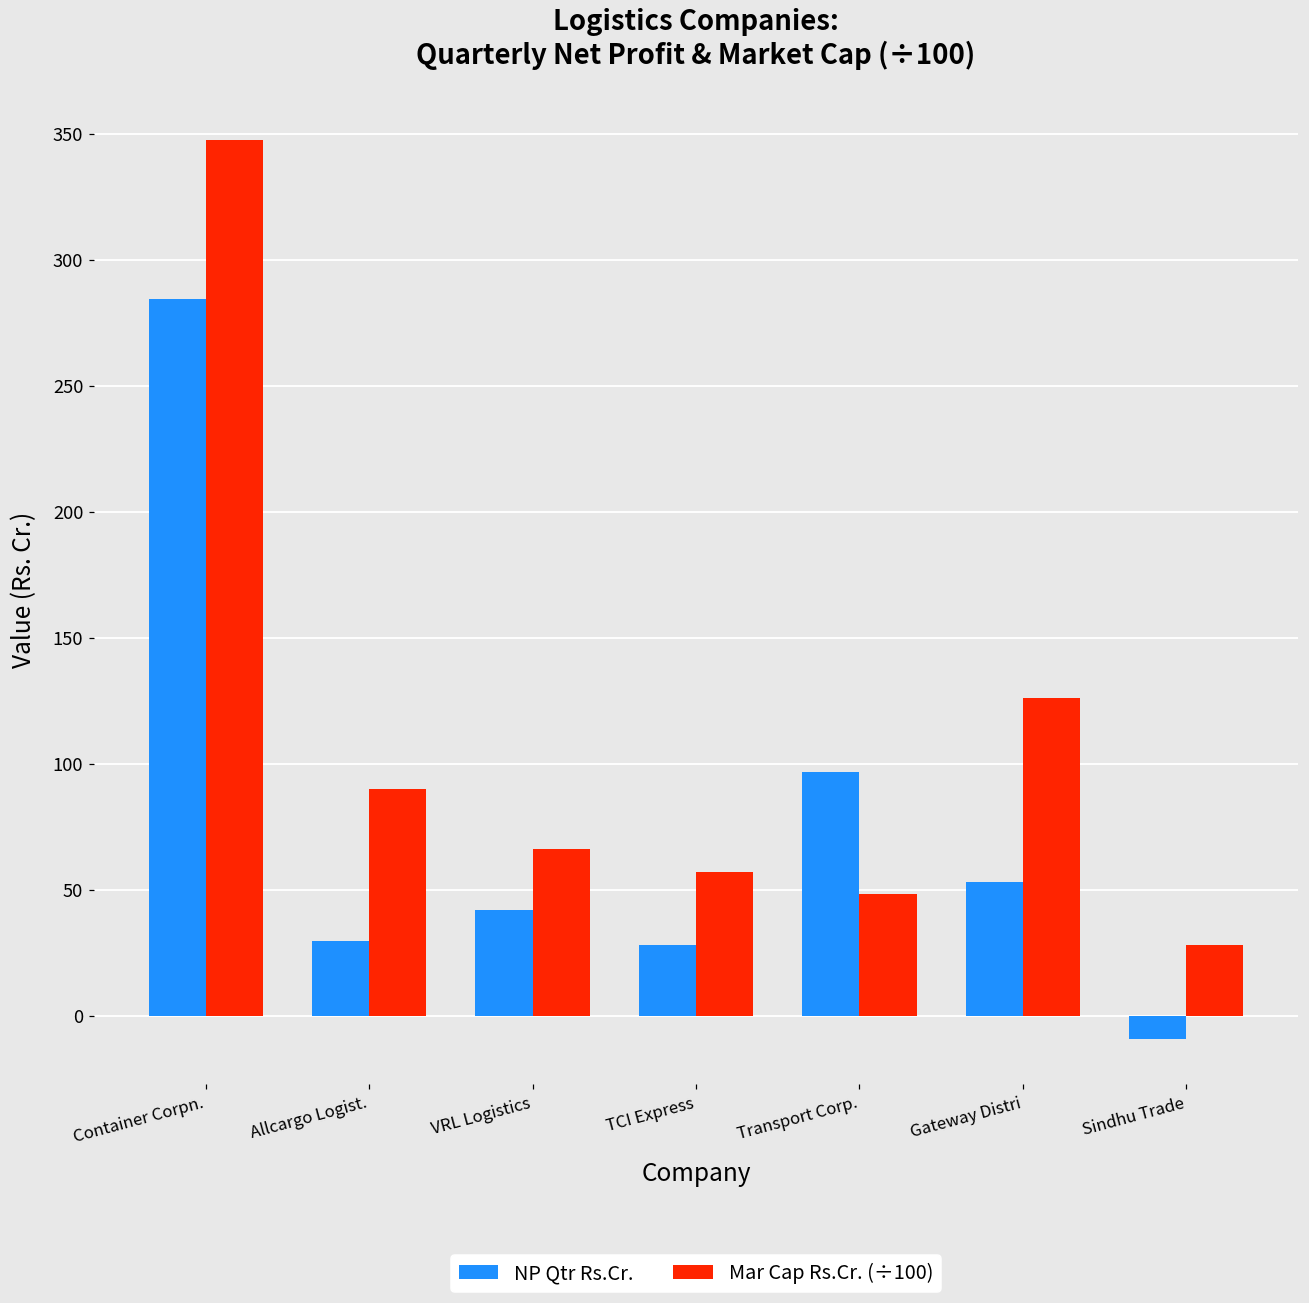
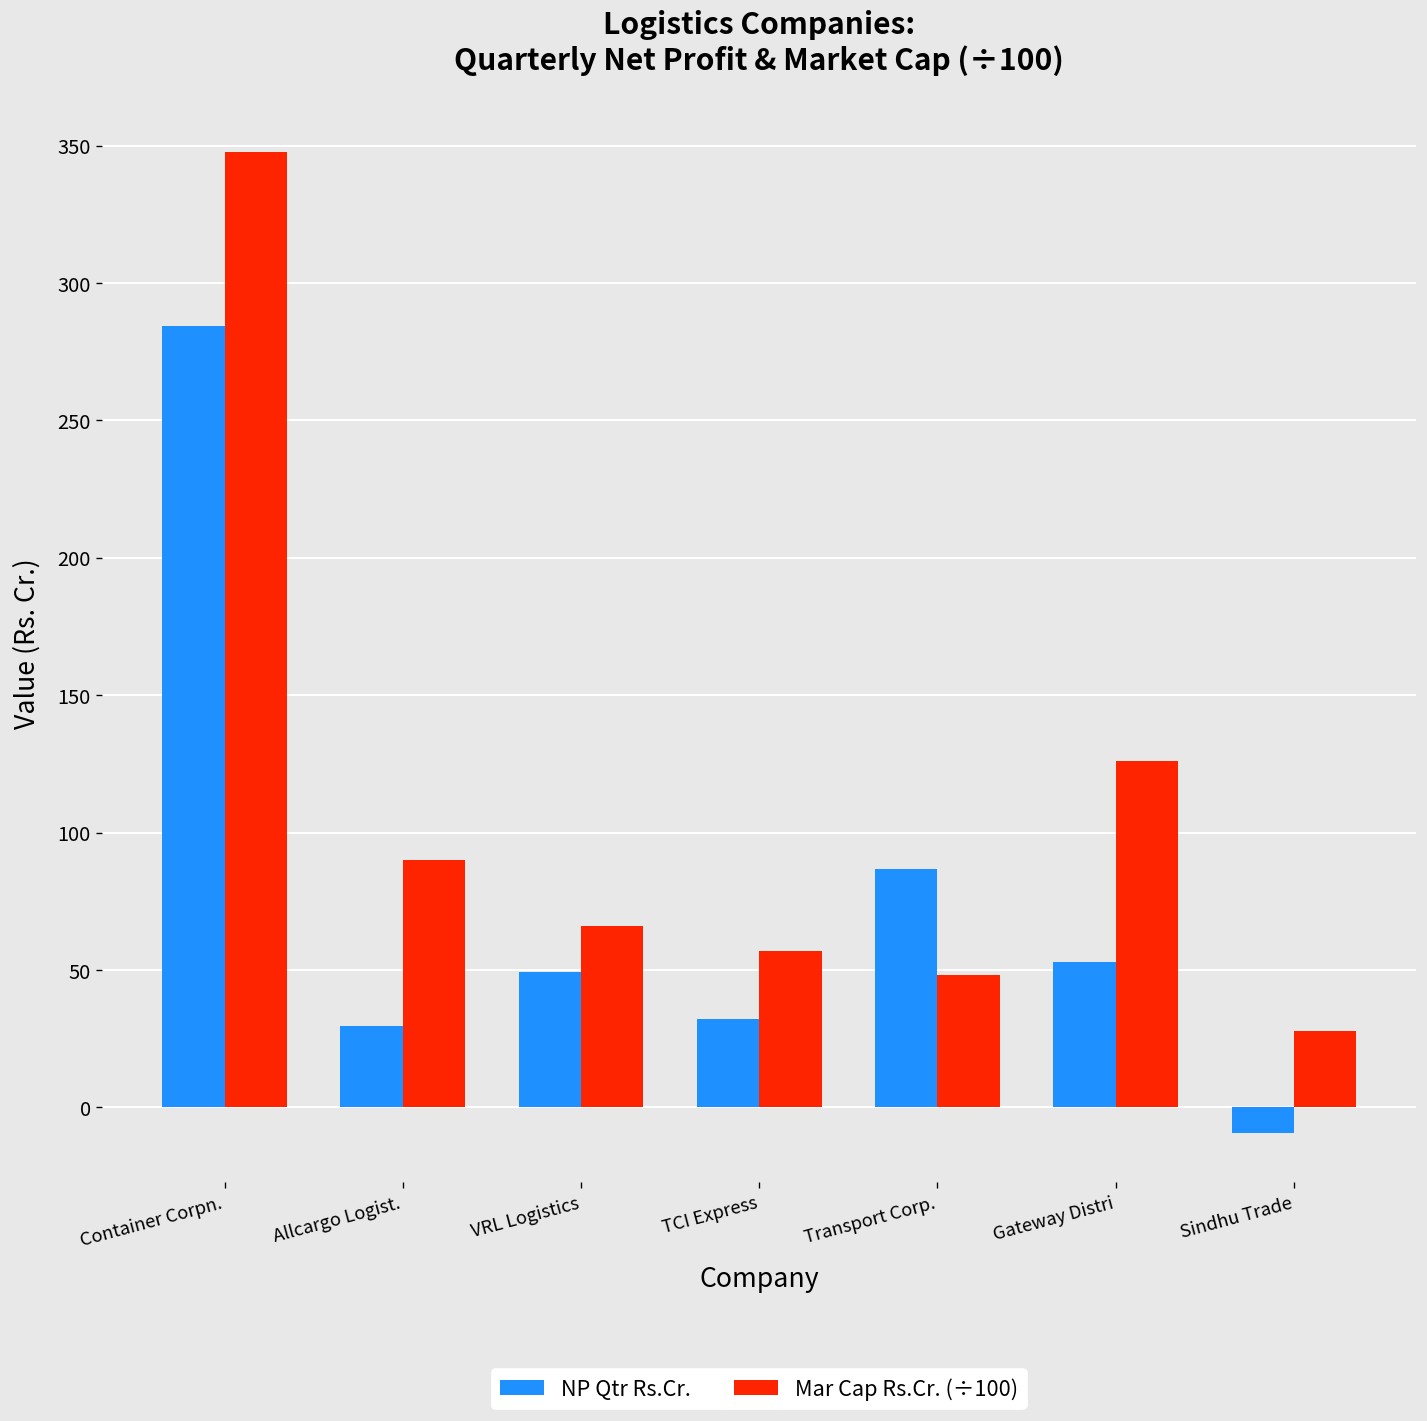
NP Qtr Rs.Cr., VRL Logistics: 42 -> 49
NP Qtr Rs.Cr., TCI Express: 28 -> 32
NP Qtr Rs.Cr., Transport Corp.: 97 -> 87
